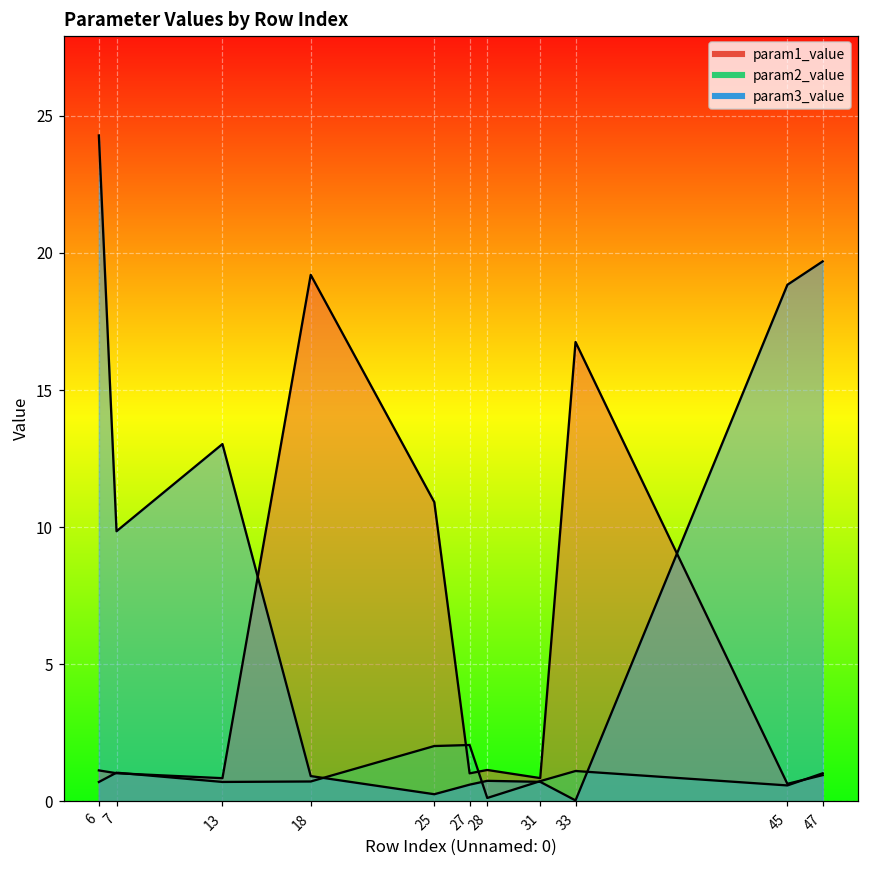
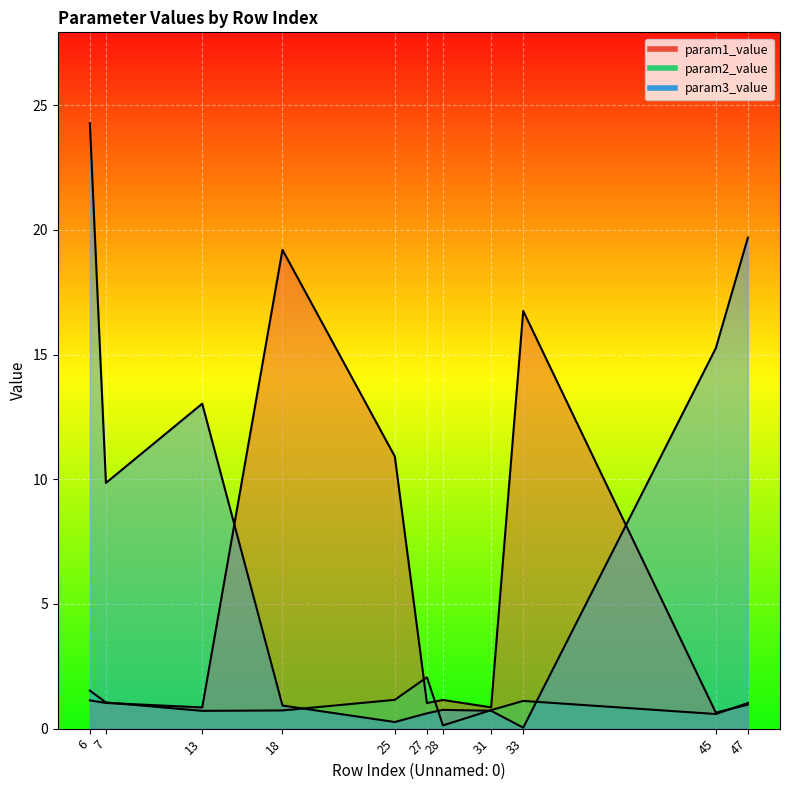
param2_value, 6: 0.7 -> 1.5
param2_value, 25: 2.0 -> 1.2
param3_value, 45: 18.8 -> 15.3
